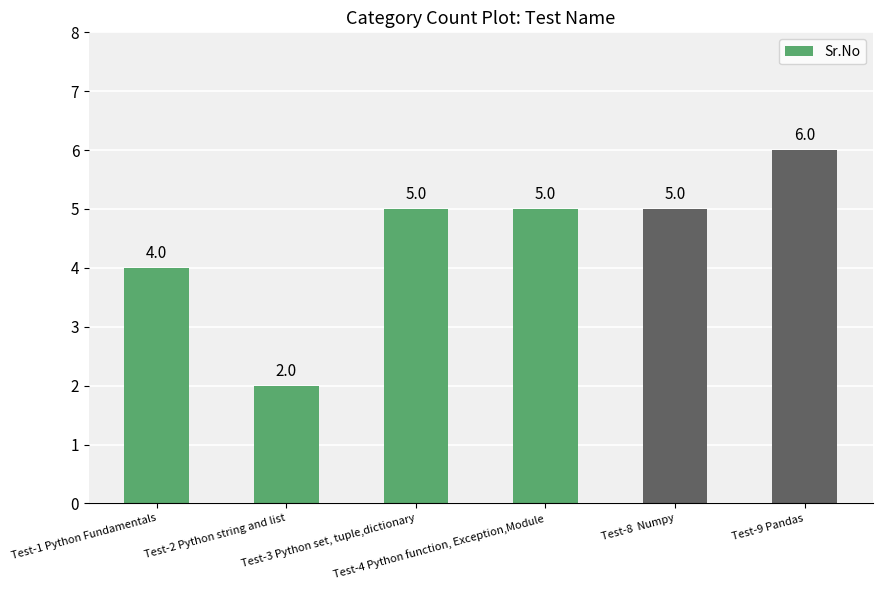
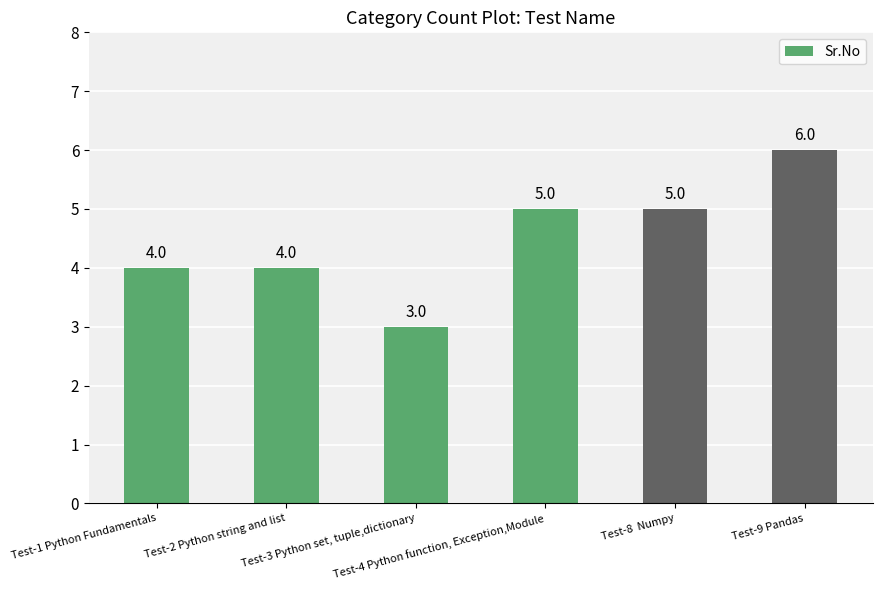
Test-2 Python string and list: 2.0 -> 4.0
Test-3 Python set, tuple,dictionary: 5.0 -> 3.0
